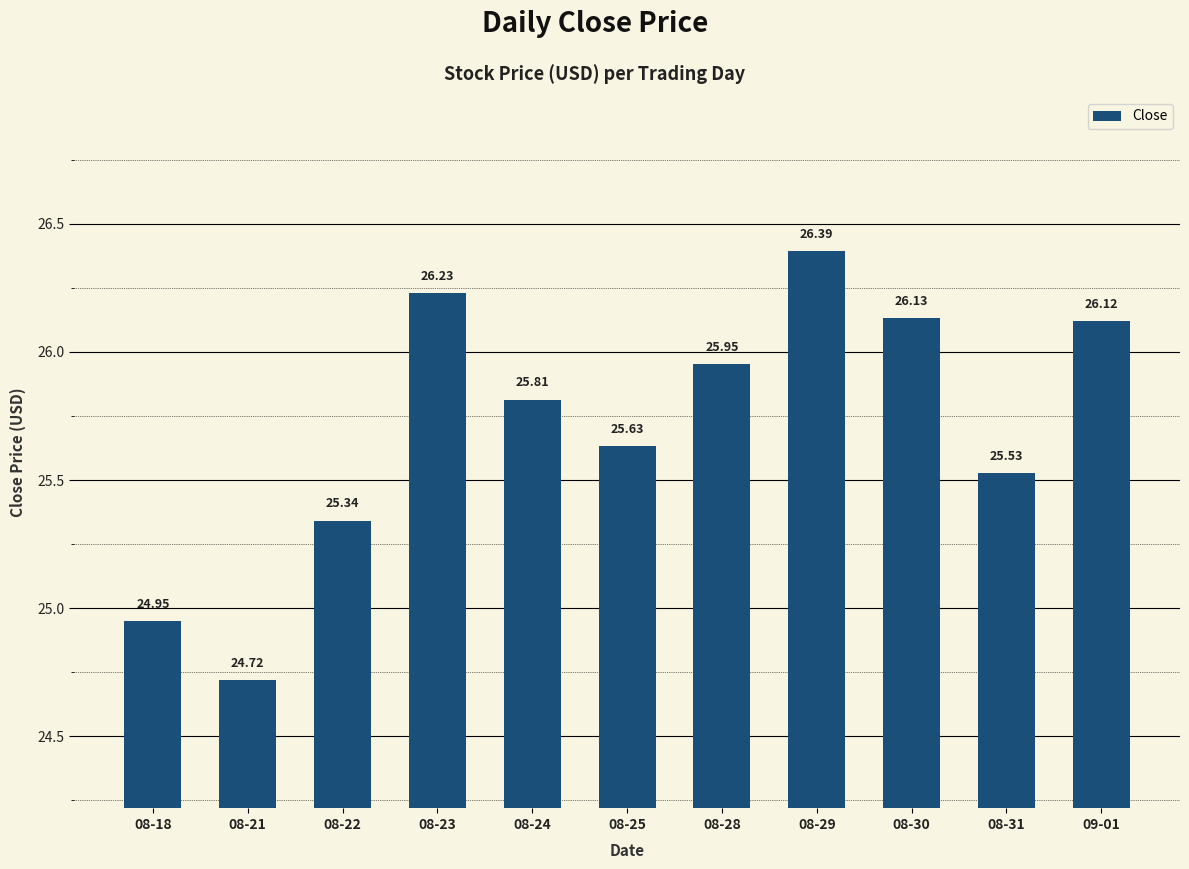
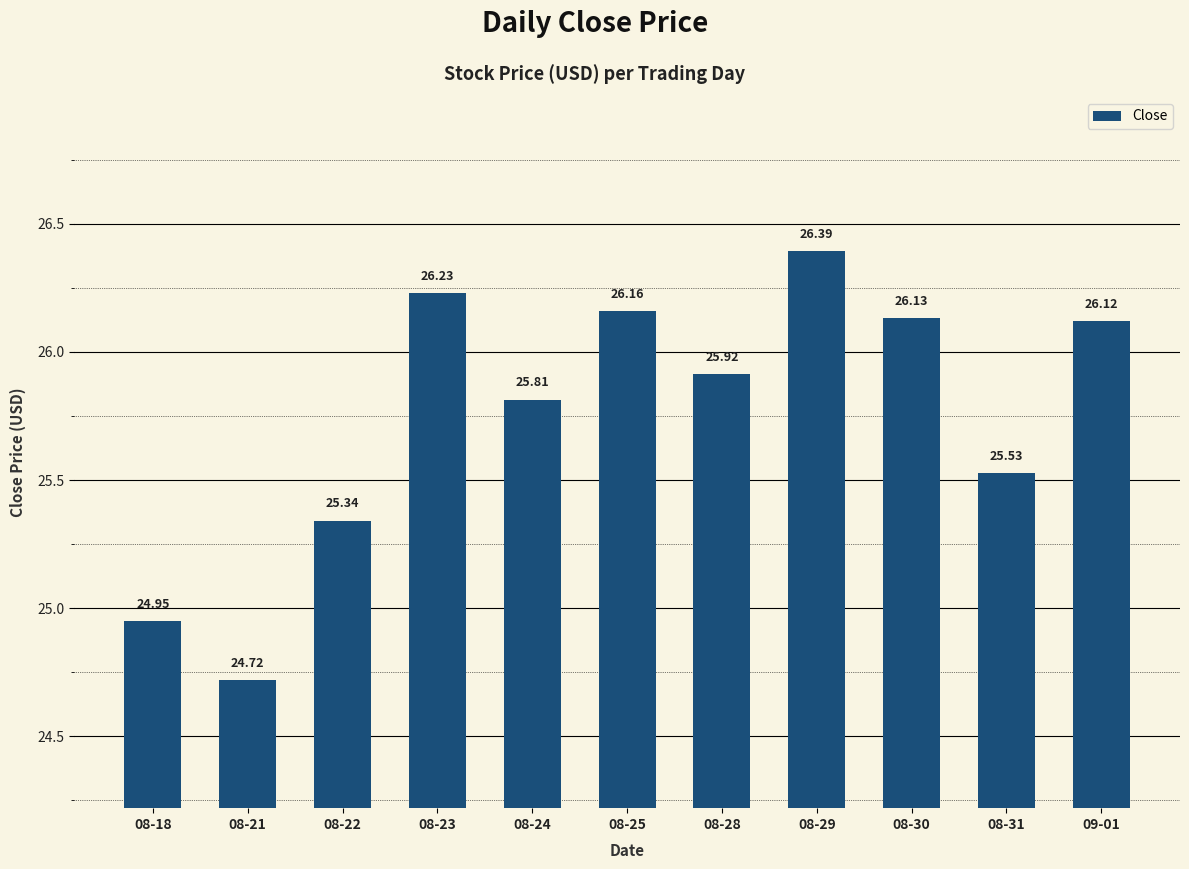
08-25: 25.63 -> 26.16
08-28: 25.95 -> 25.92
